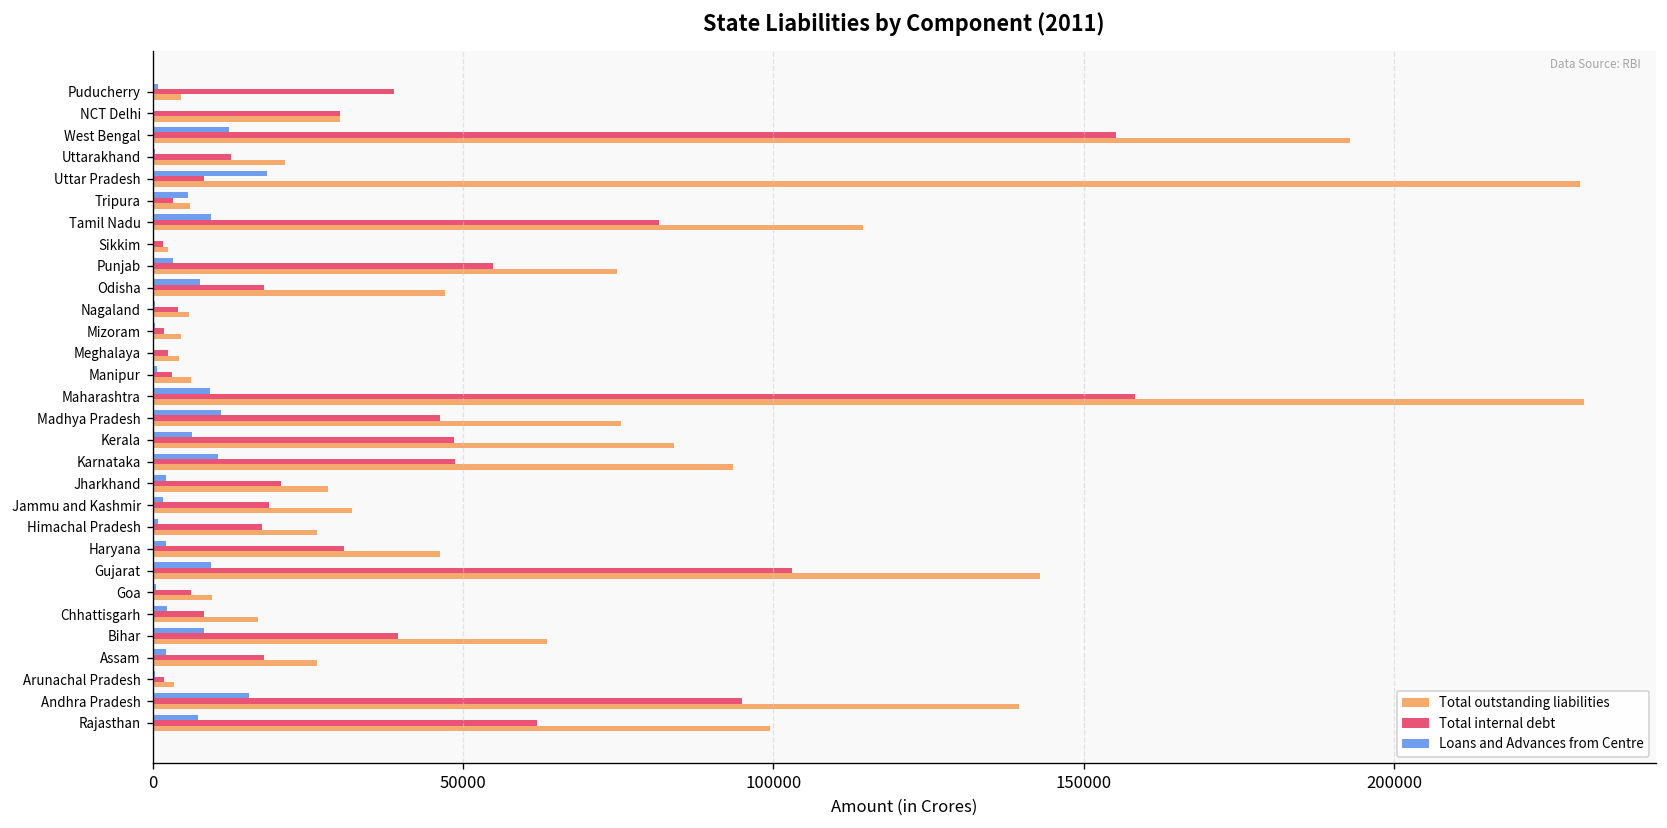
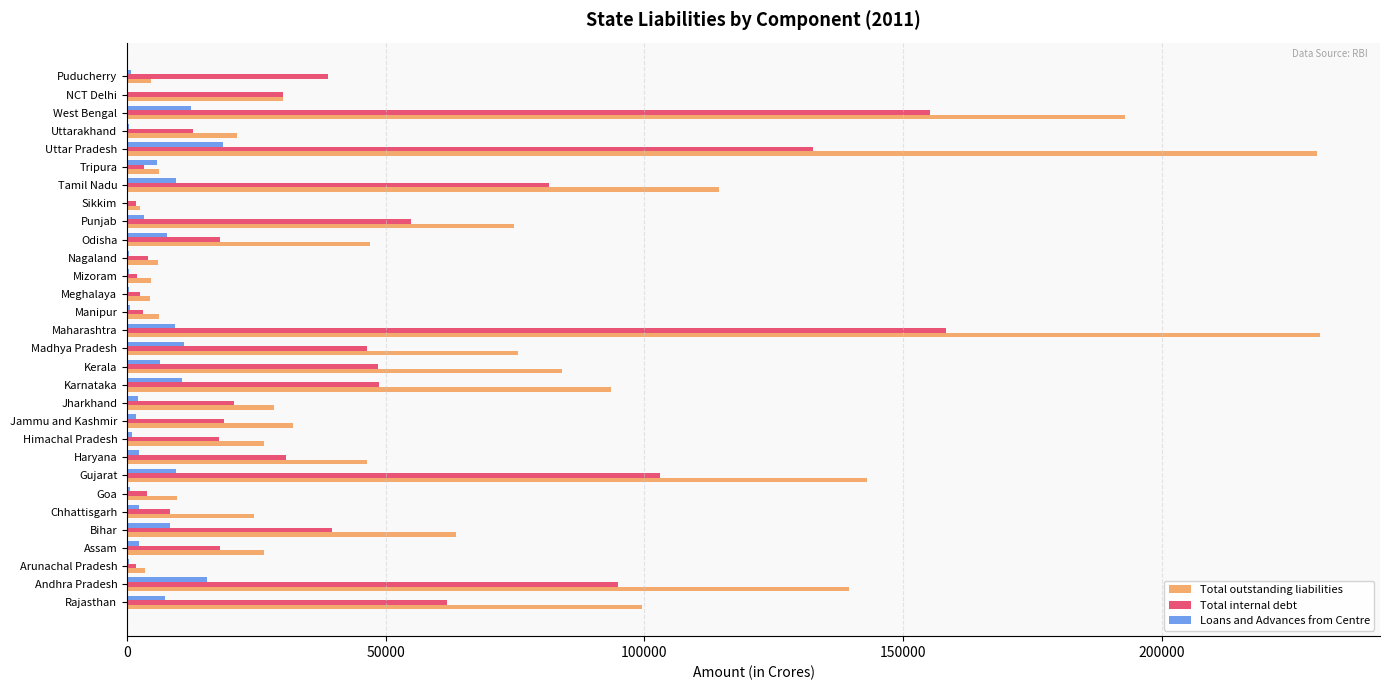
Total internal debt, Uttar Pradesh: 8000 -> 133000
Total internal debt, Goa: 6000 -> 4000
Total outstanding liabilities, Chhattisgarh: 17000 -> 25000
